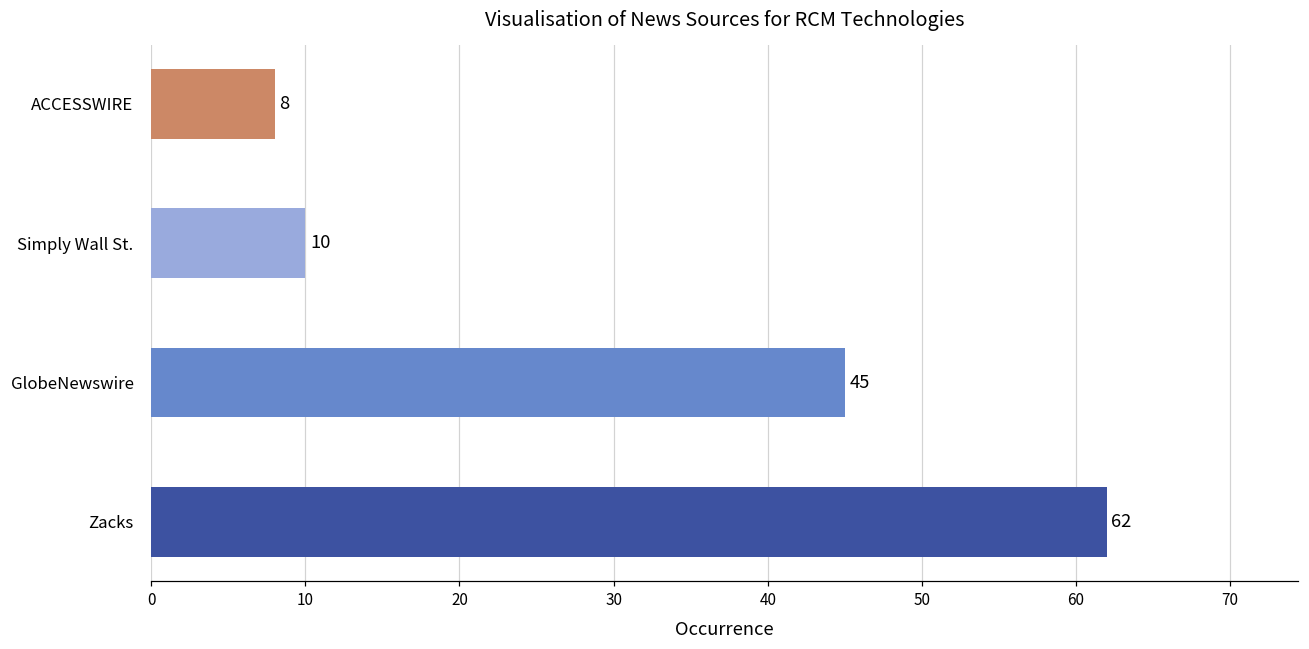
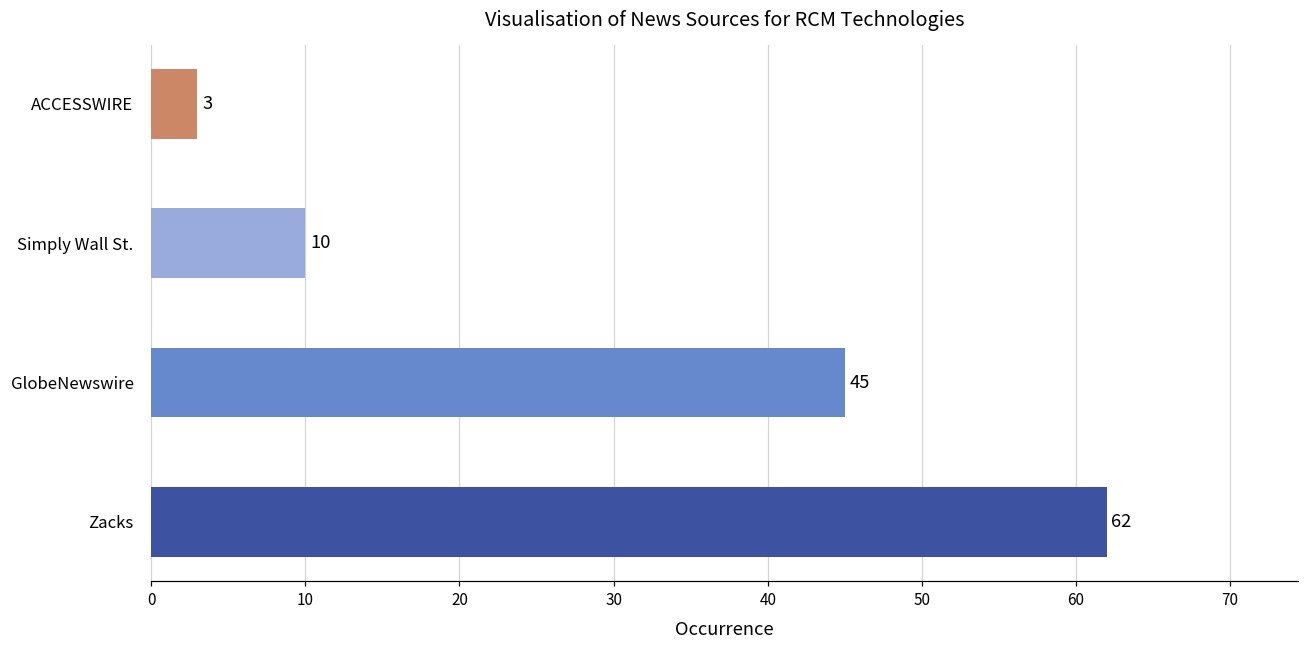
ACCESSWIRE: 8 -> 3
